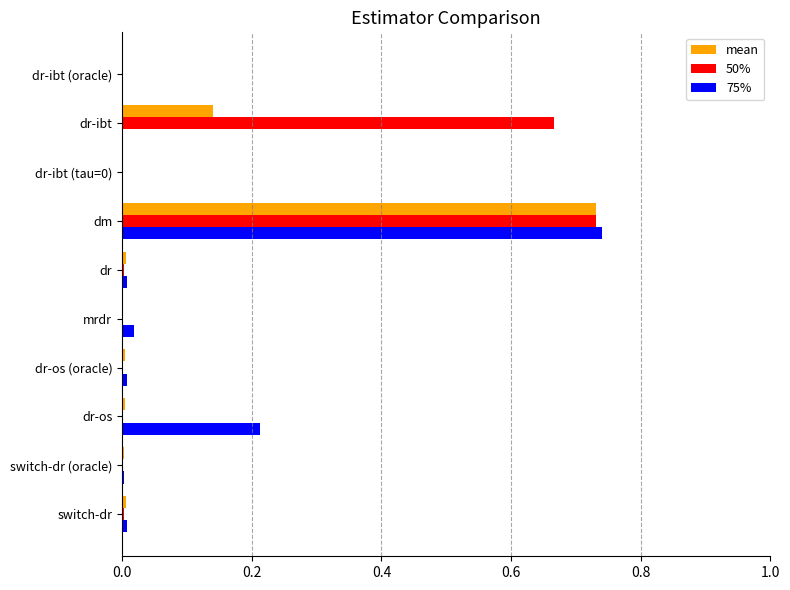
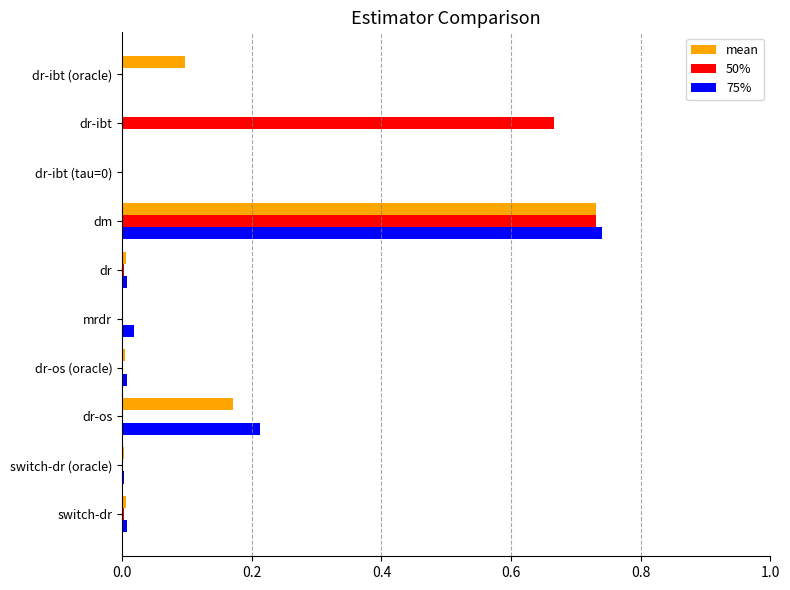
mean, dr-ibt (oracle): 0.00 -> 0.10
mean, dr-ibt: 0.14 -> 0.00
mean, dr-os: 0.01 -> 0.17
